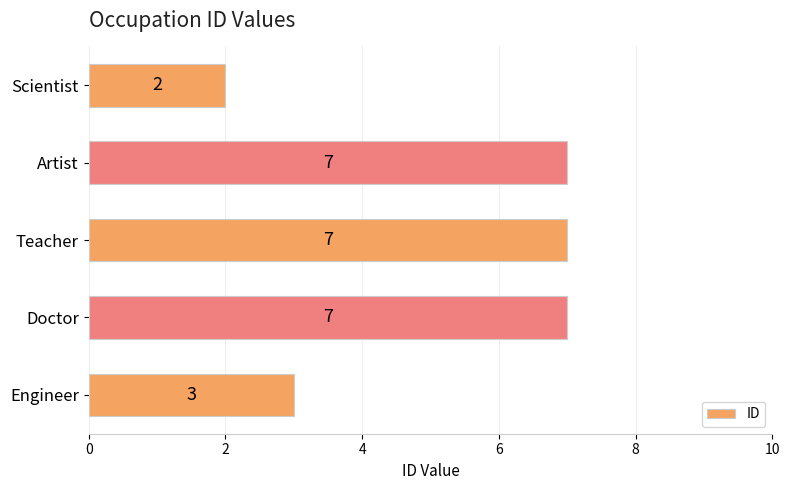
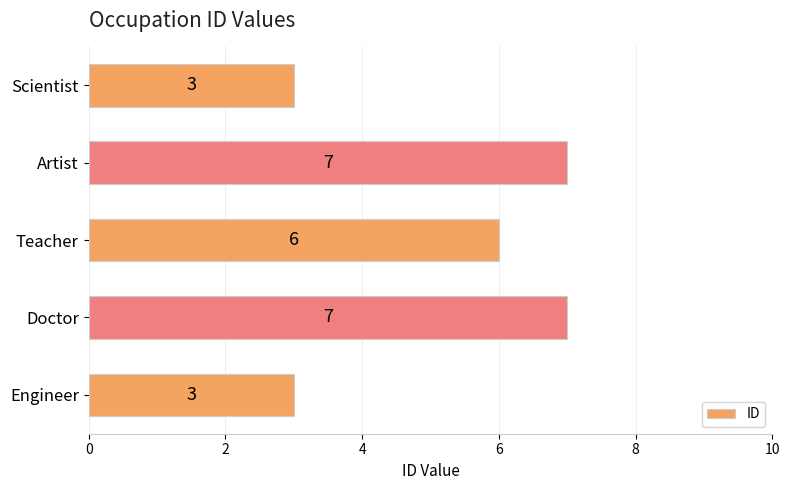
Scientist: 2 -> 3
Teacher: 7 -> 6
